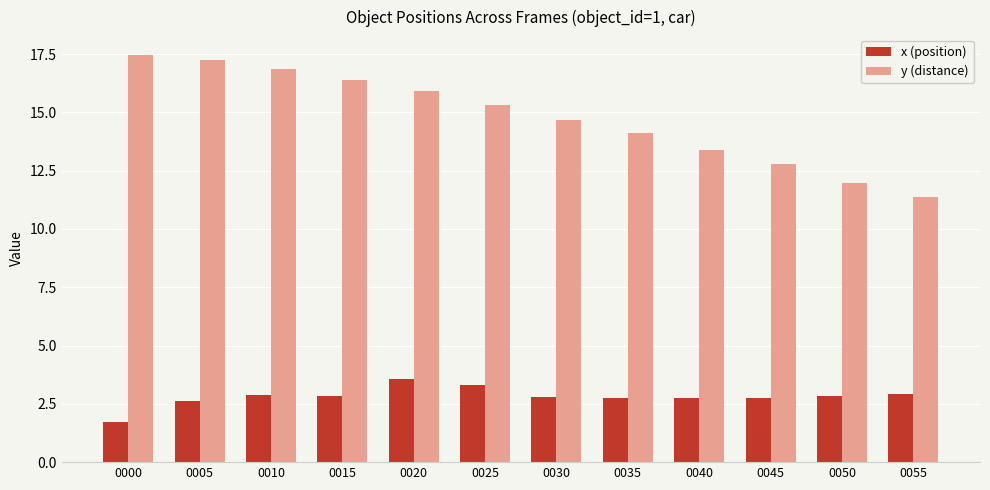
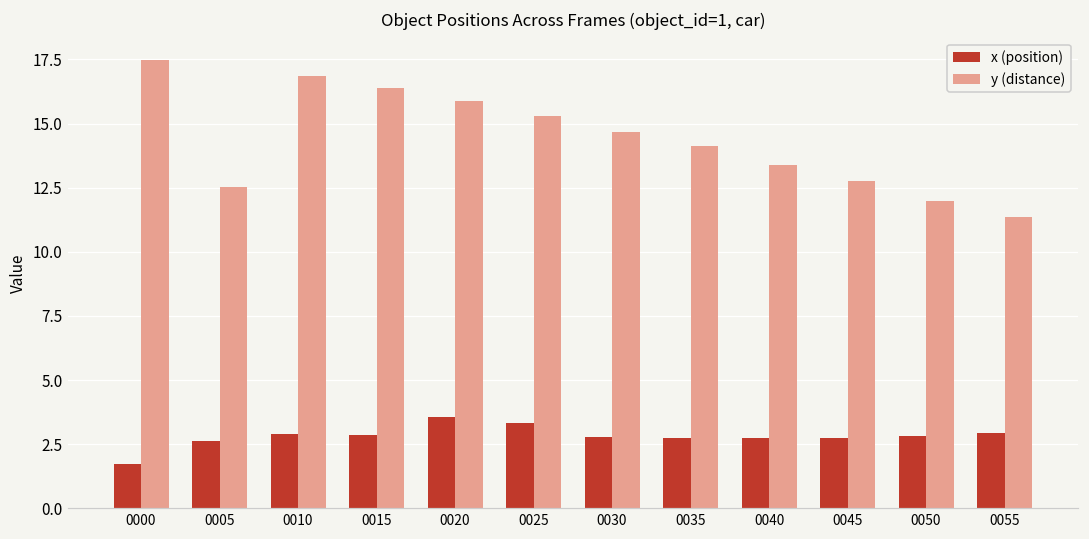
y (distance), 0005: 17.2 -> 12.5
